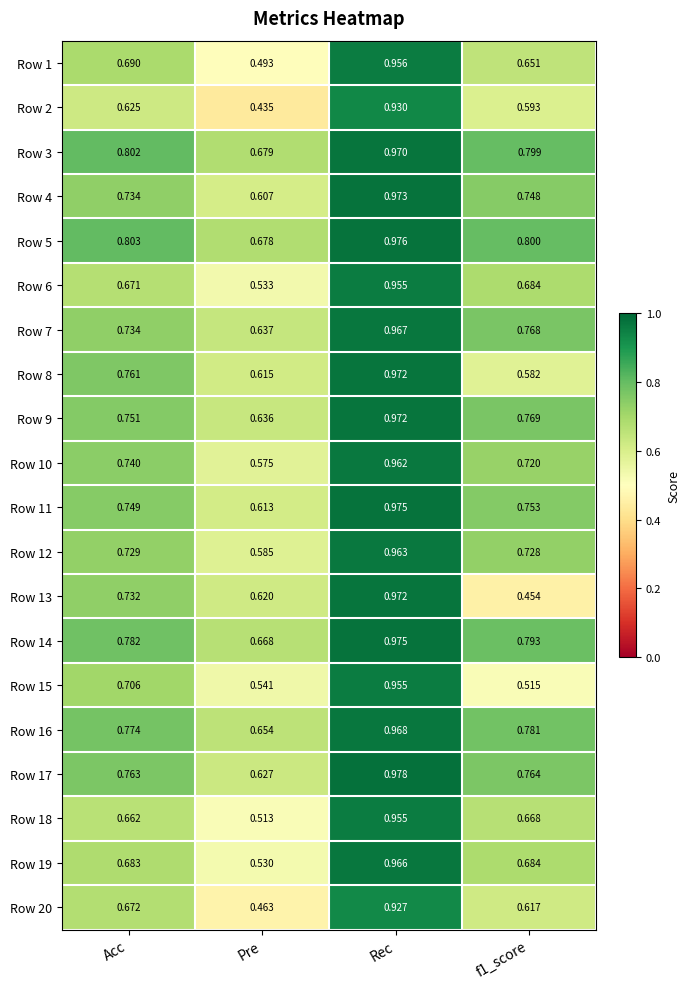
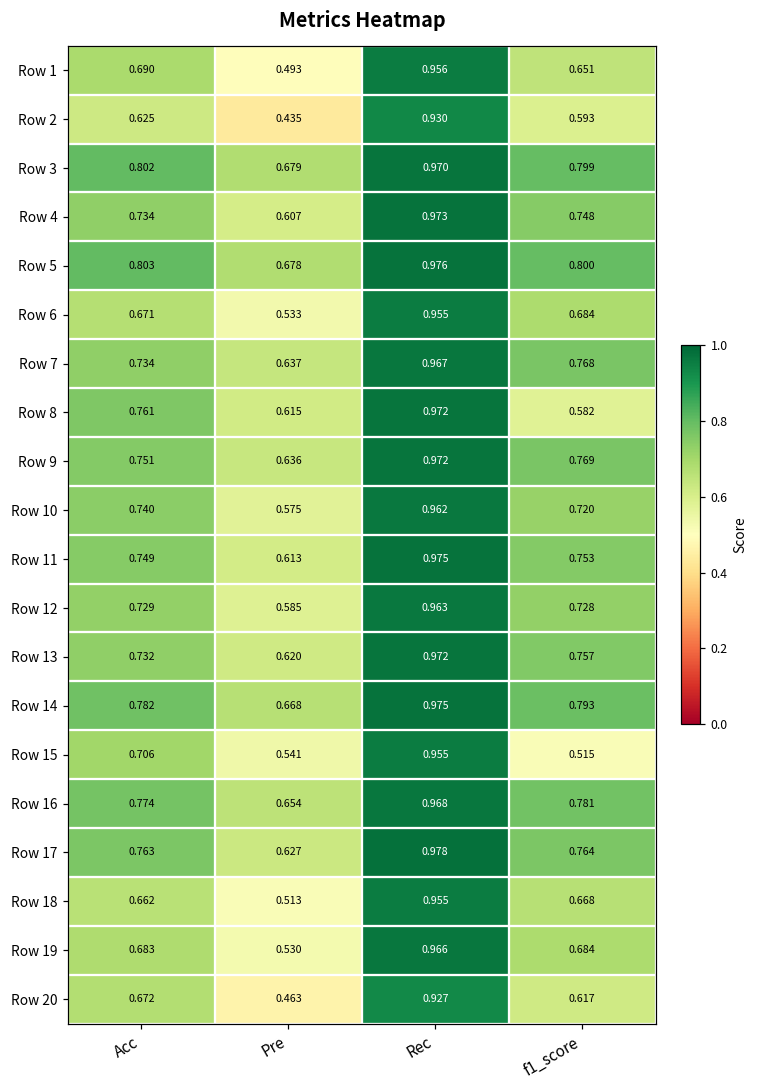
Row 13, f1_score: 0.454 -> 0.757
